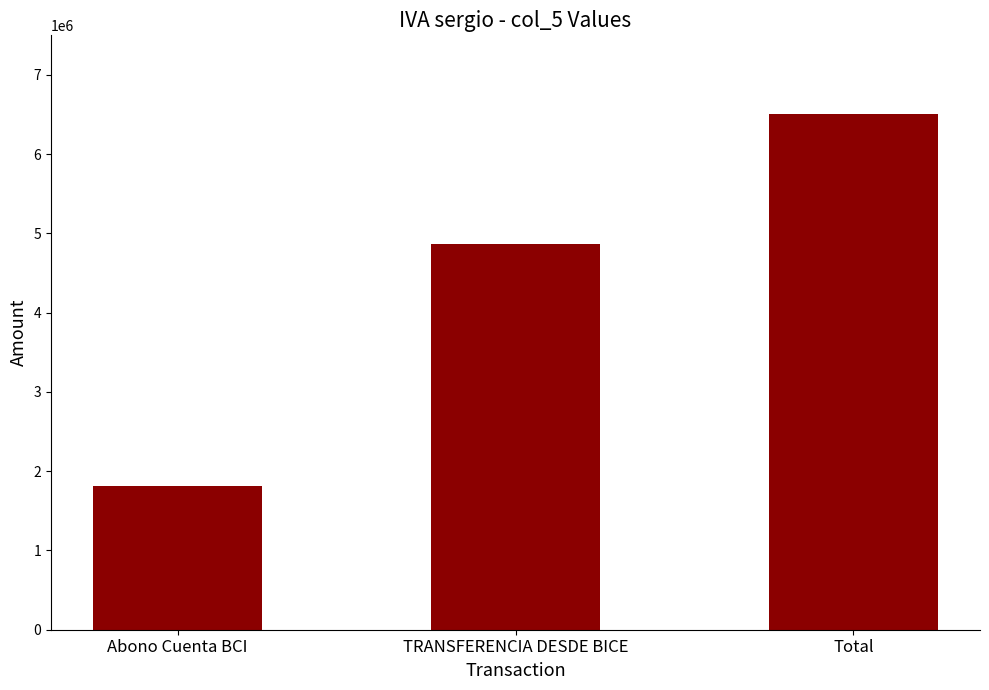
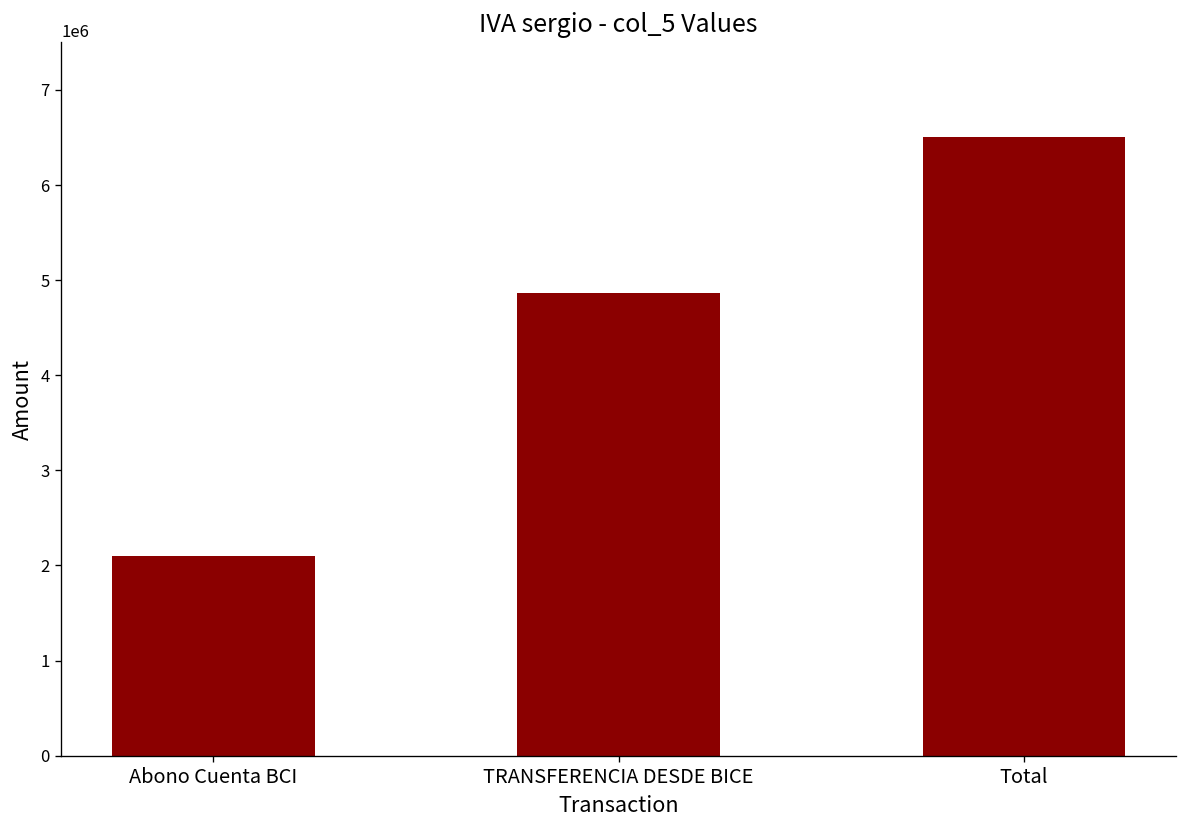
Abono Cuenta BCI: 1800000 -> 2100000
